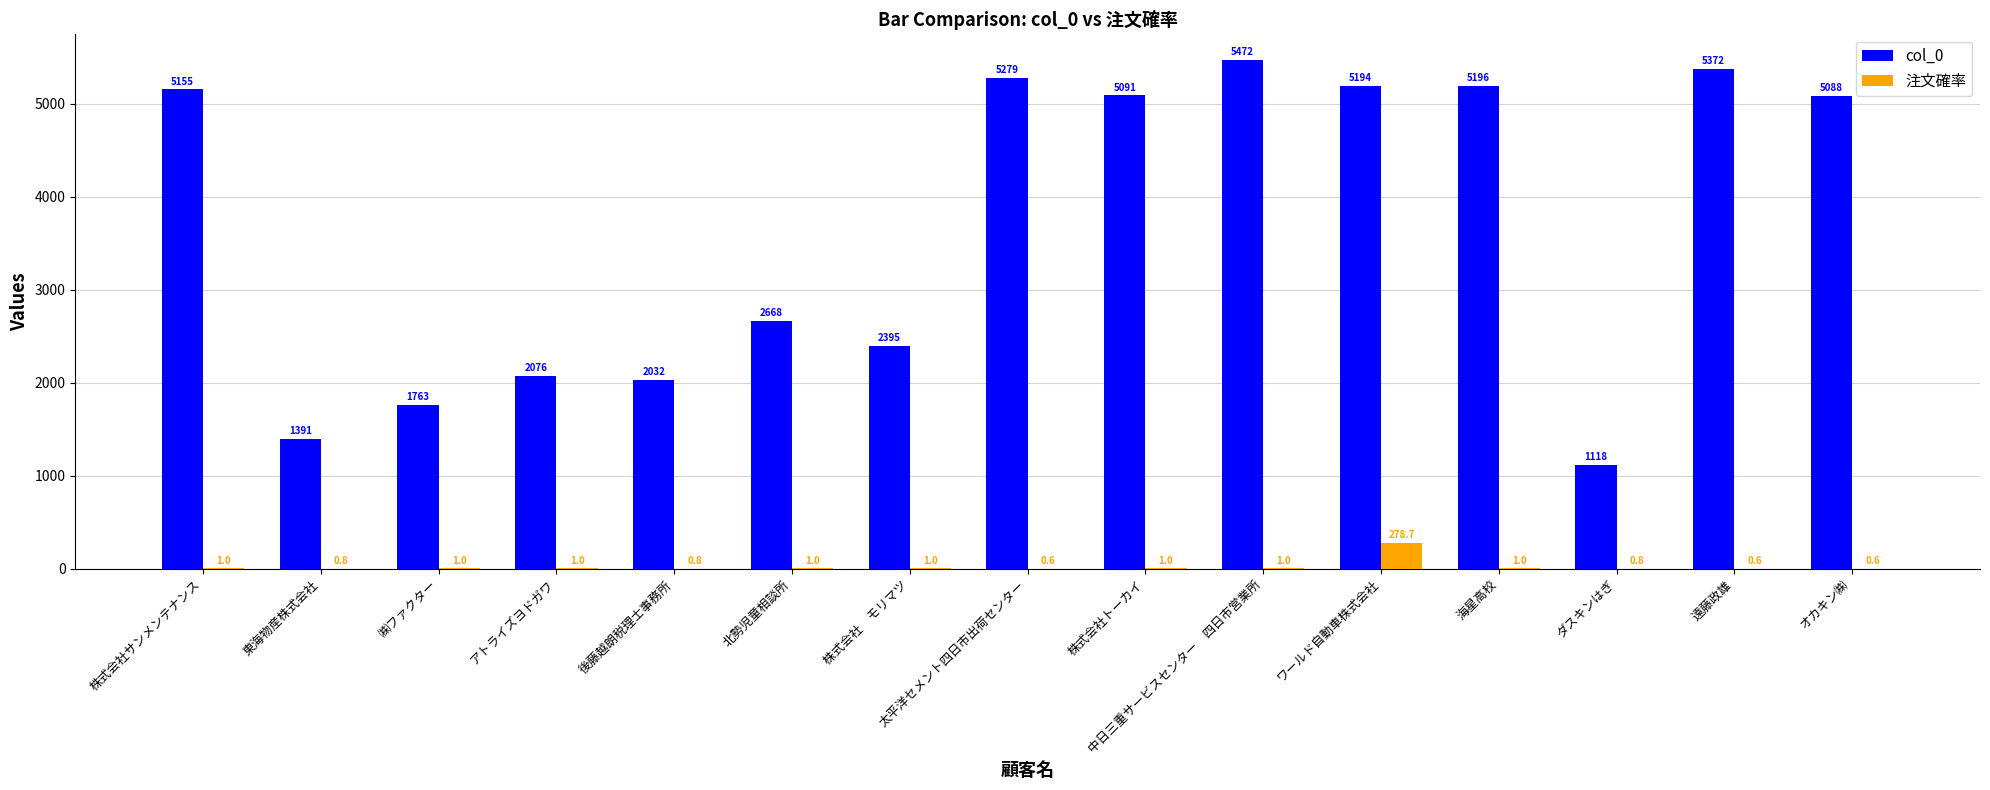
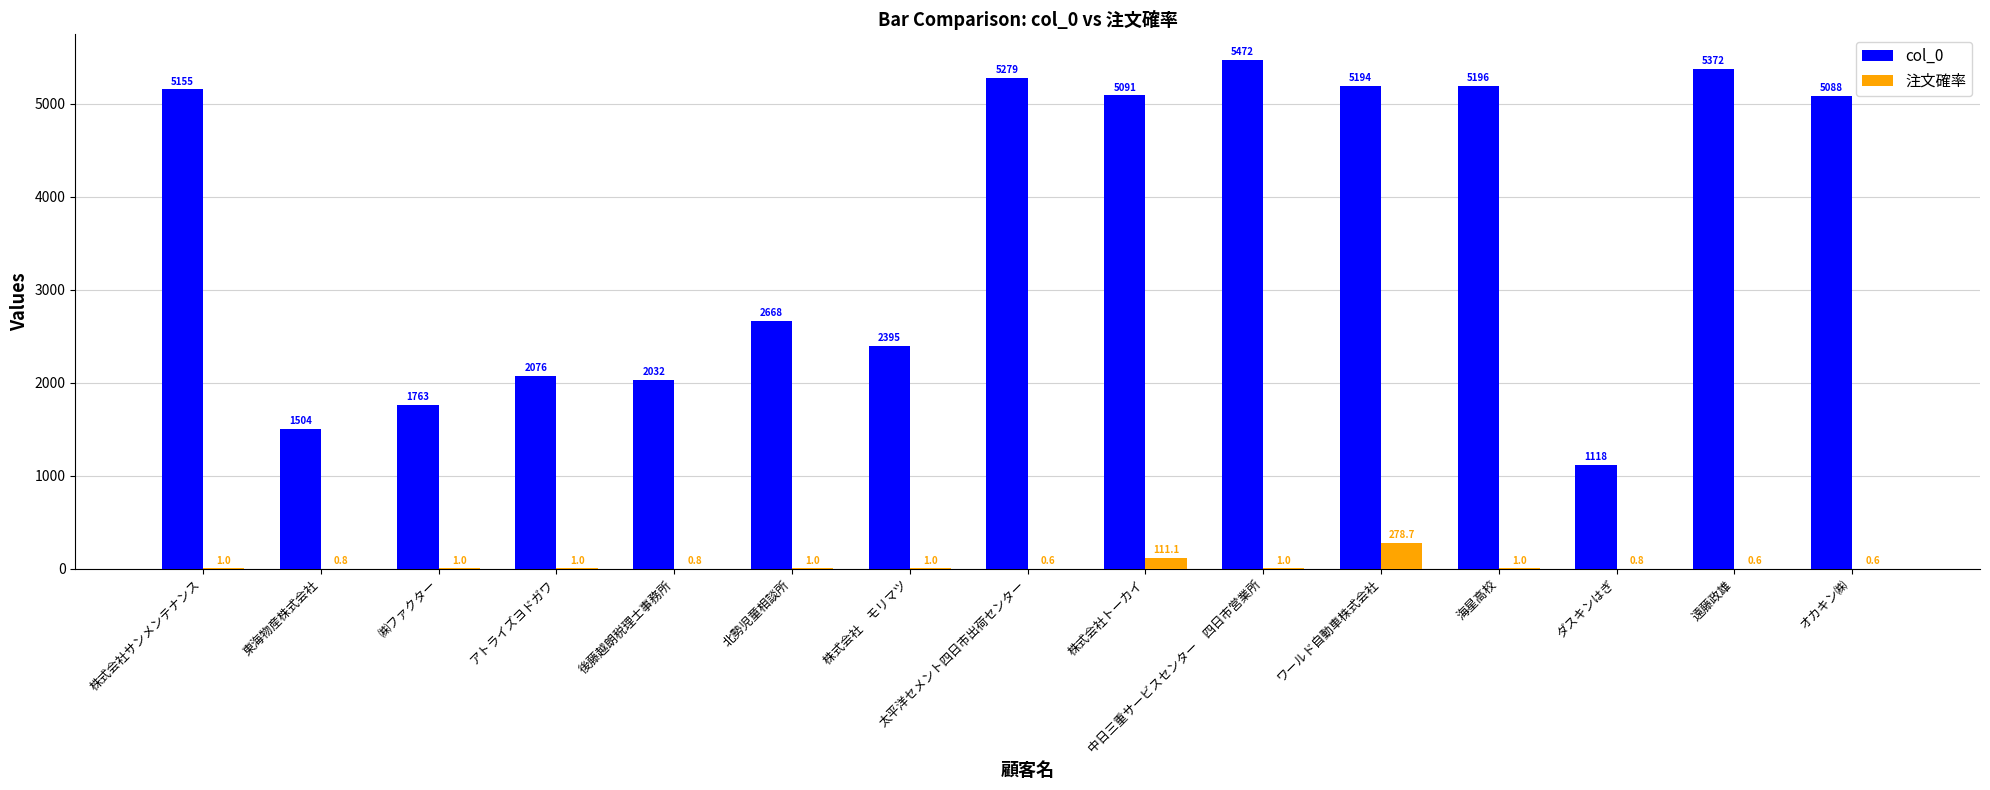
col_0, 東海物産株式会社: 1391 -> 1504
注文確率, 株式会社トーカイ: 1.0 -> 111.1
